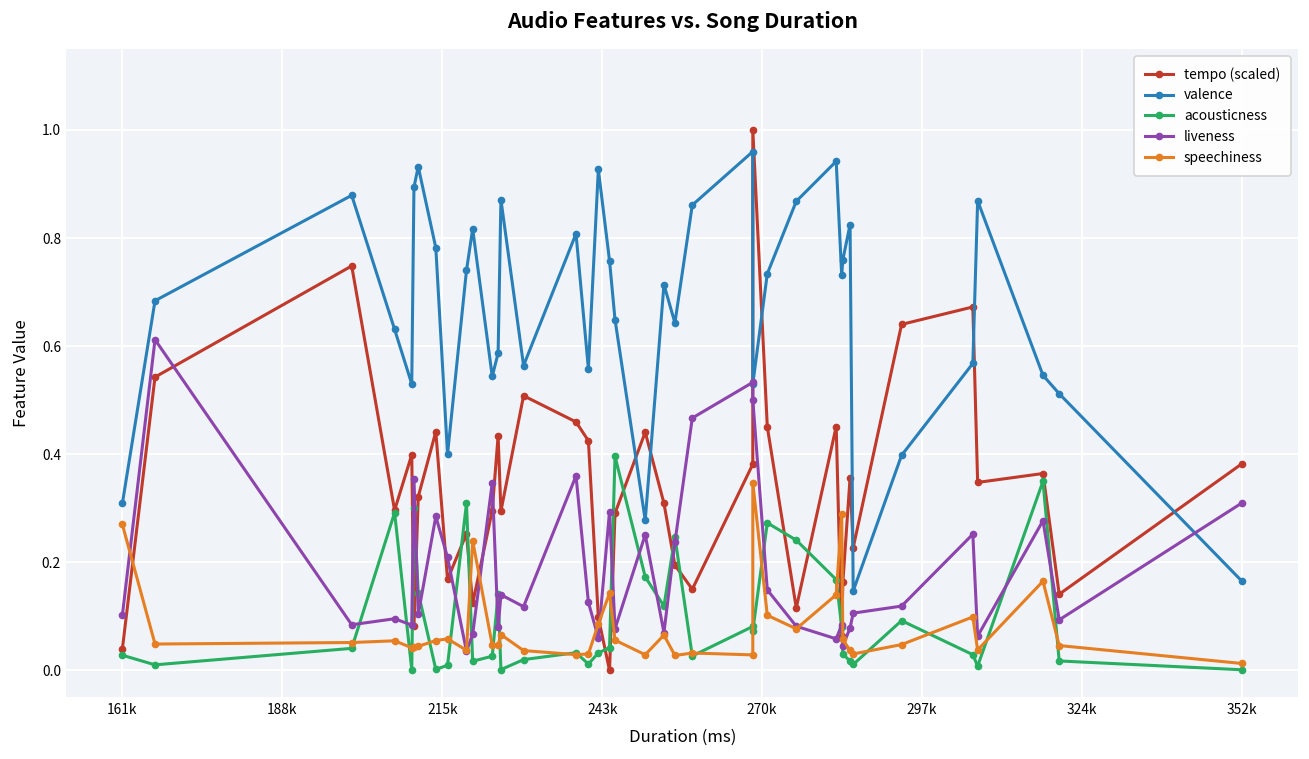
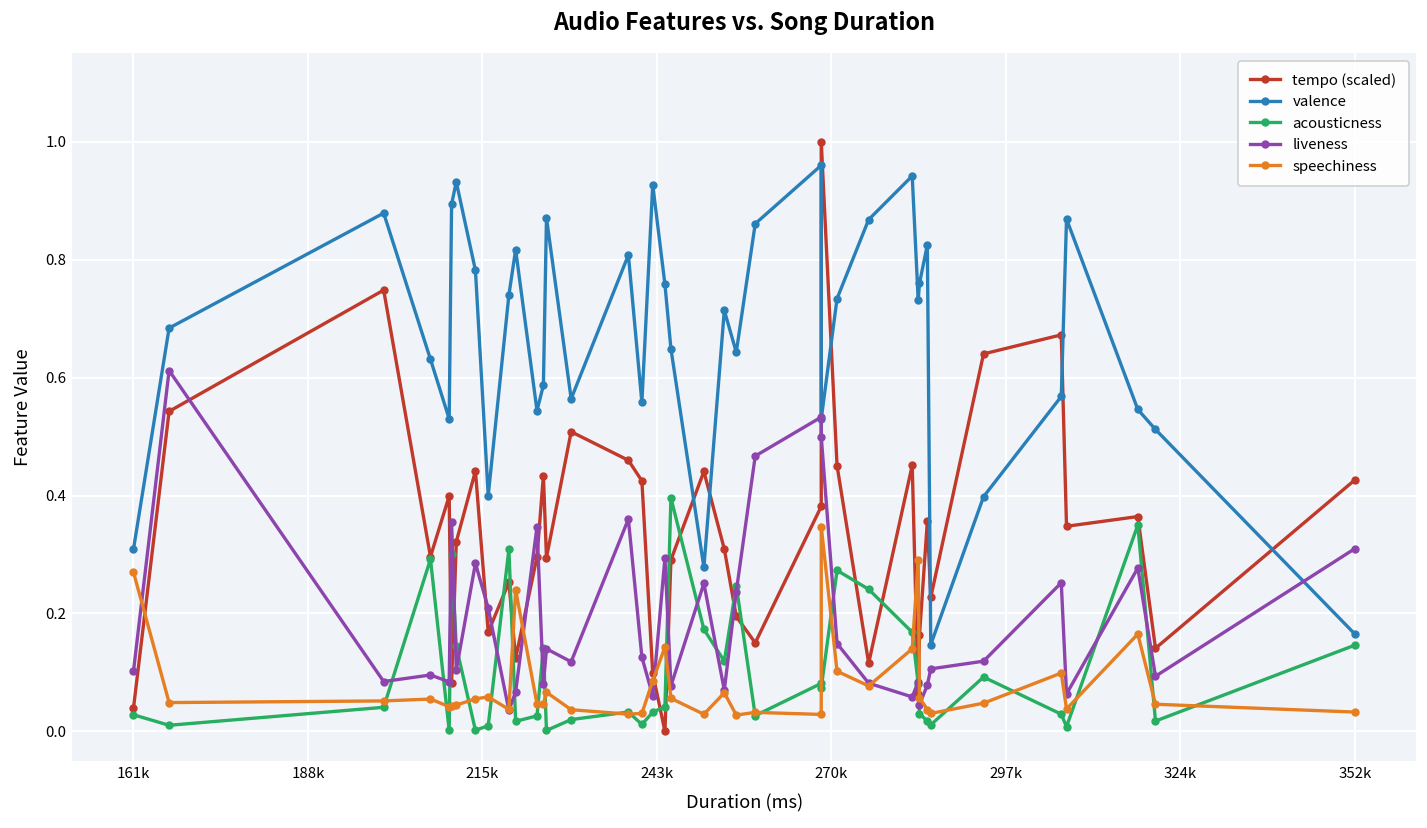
tempo (scaled), 352k: 0.38 -> 0.43
acousticness, 352k: 0.00 -> 0.15
speechiness, 352k: 0.01 -> 0.03
